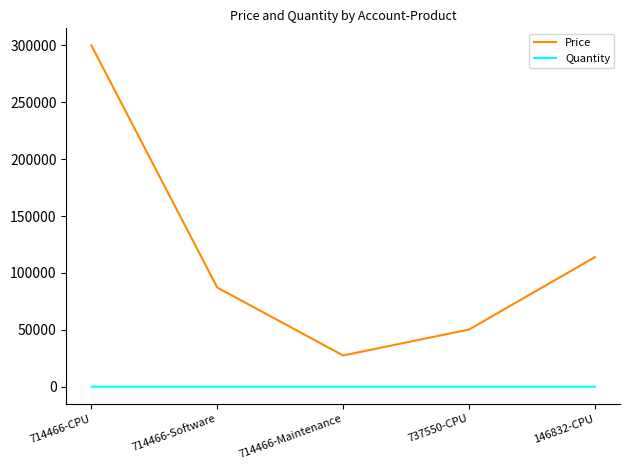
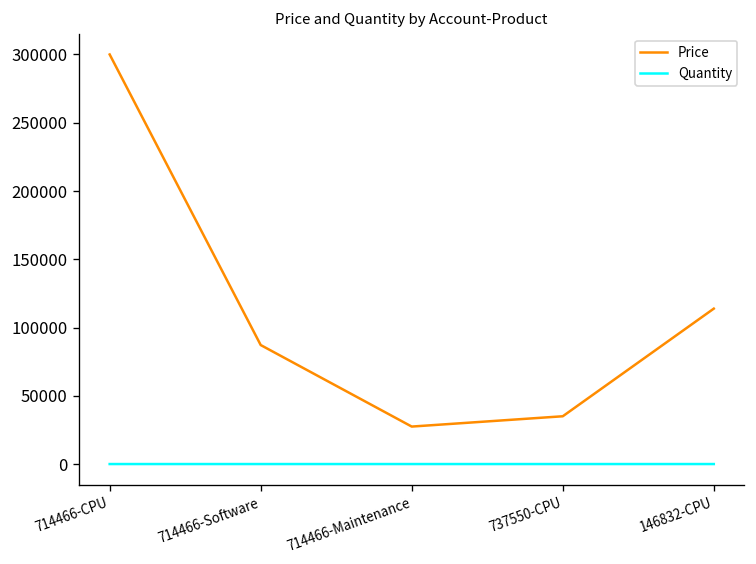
Price, 737550-CPU: 50000 -> 35000
